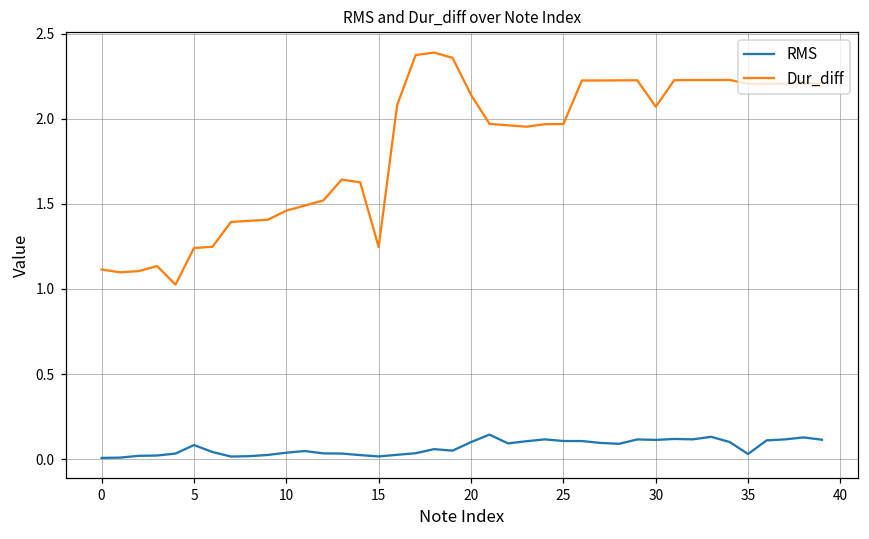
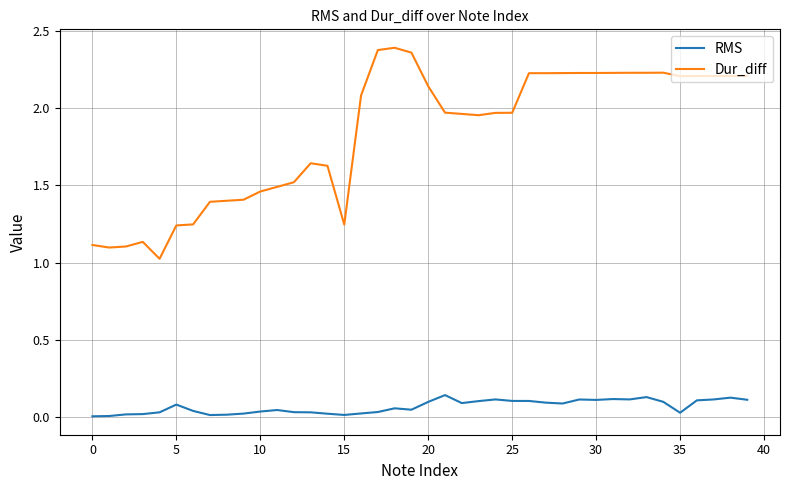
Dur_diff, 30: 2.07 -> 2.23
